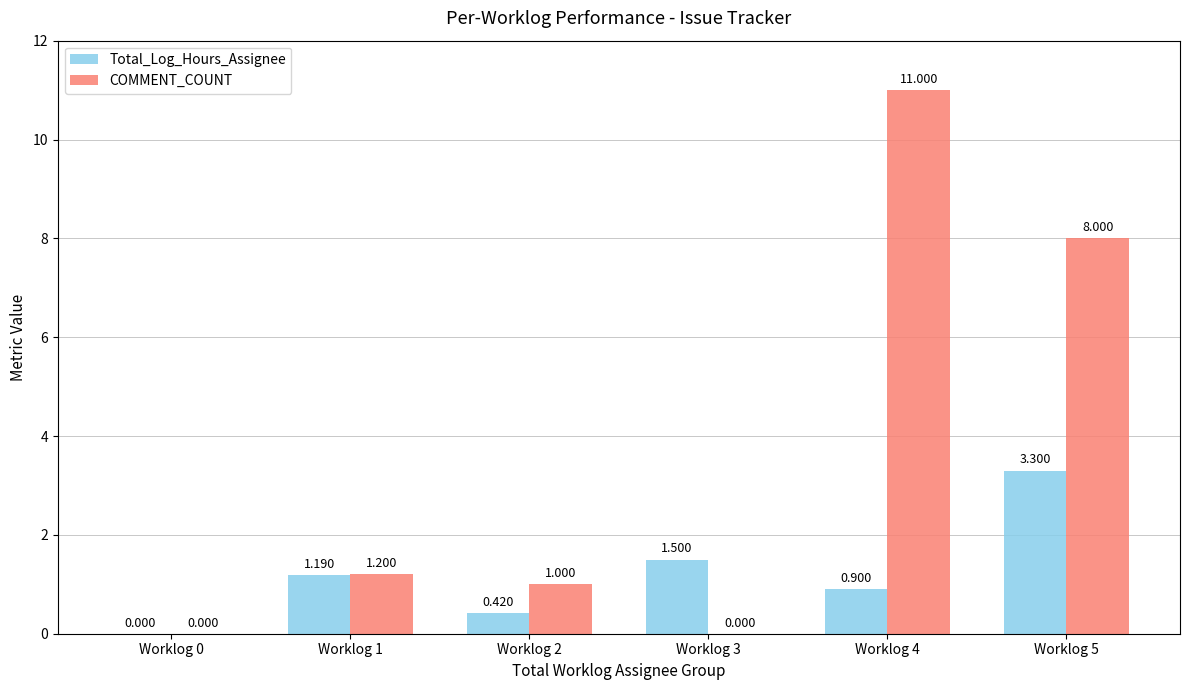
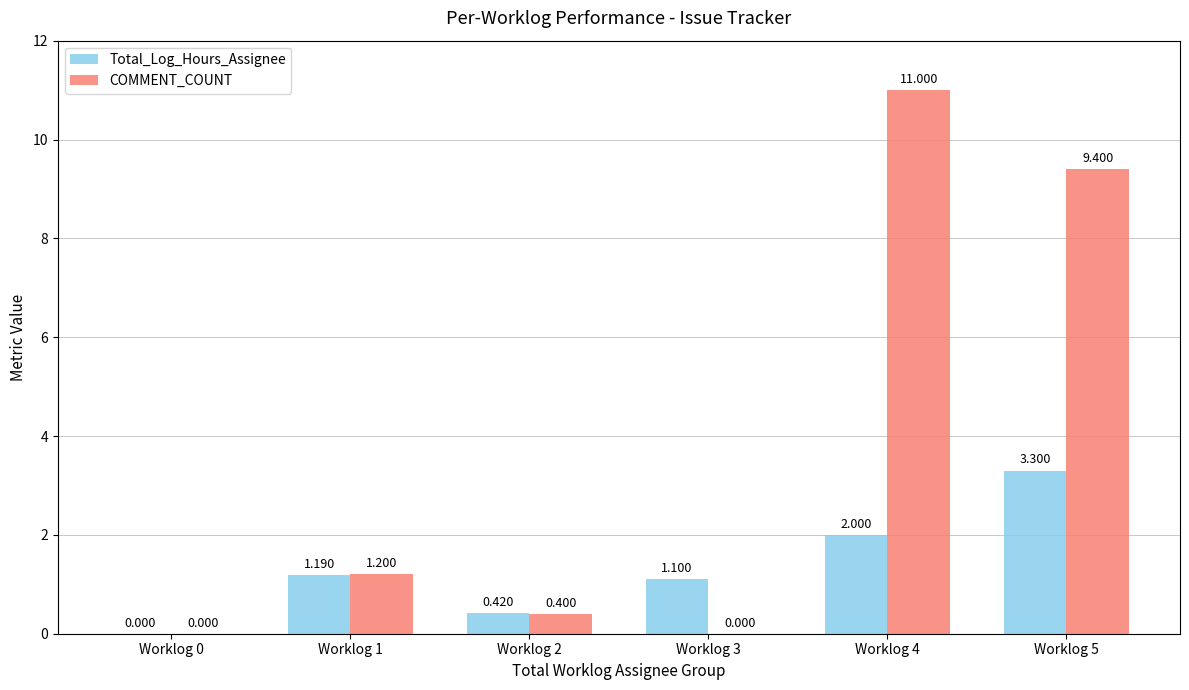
COMMENT_COUNT, Worklog 2: 1.000 -> 0.400
Total_Log_Hours_Assignee, Worklog 3: 1.500 -> 1.100
Total_Log_Hours_Assignee, Worklog 4: 0.900 -> 2.000
COMMENT_COUNT, Worklog 5: 8.000 -> 9.400
